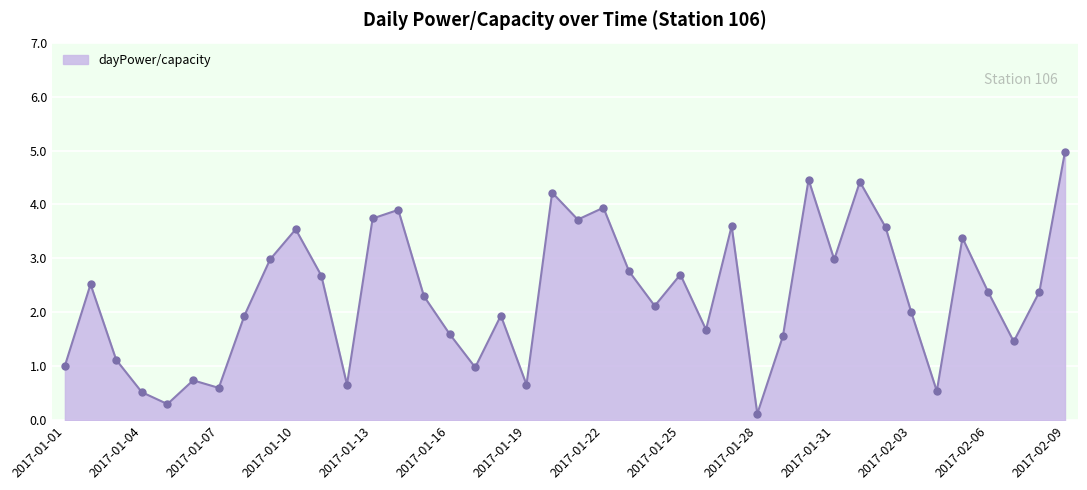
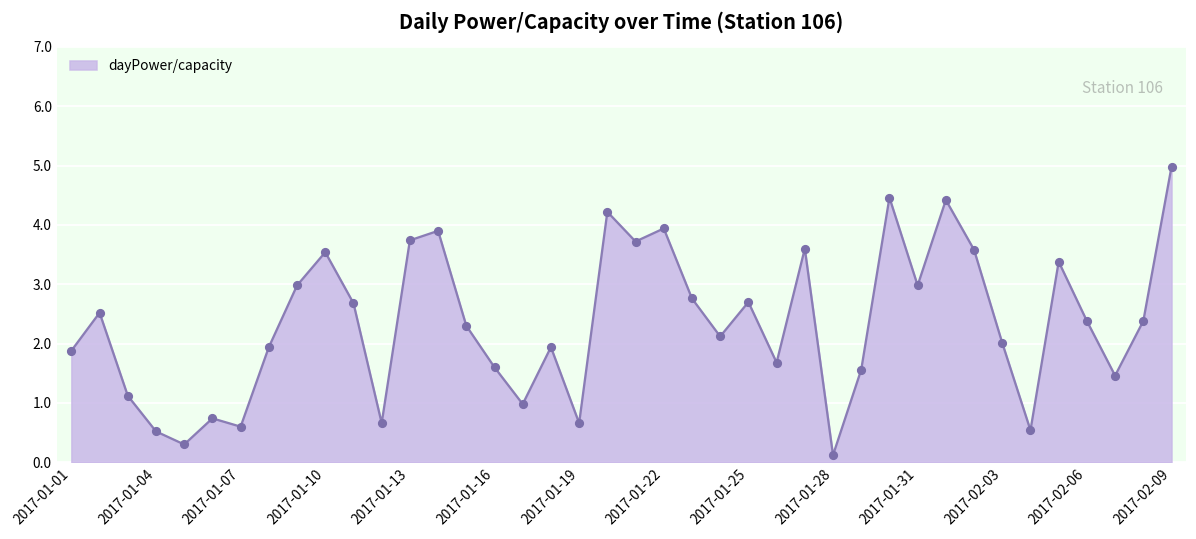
2017-01-01: 1.0 -> 1.9
